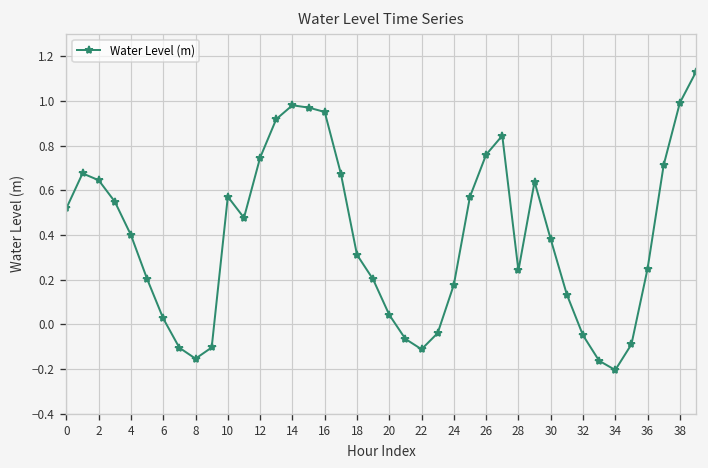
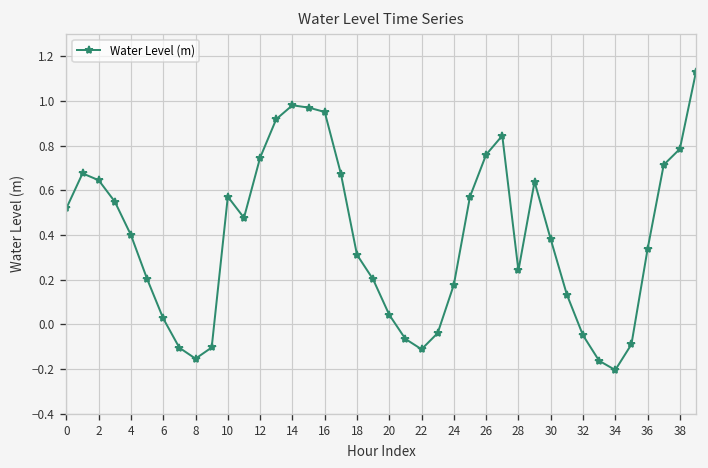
36: 0.25 -> 0.34
38: 0.99 -> 0.79
